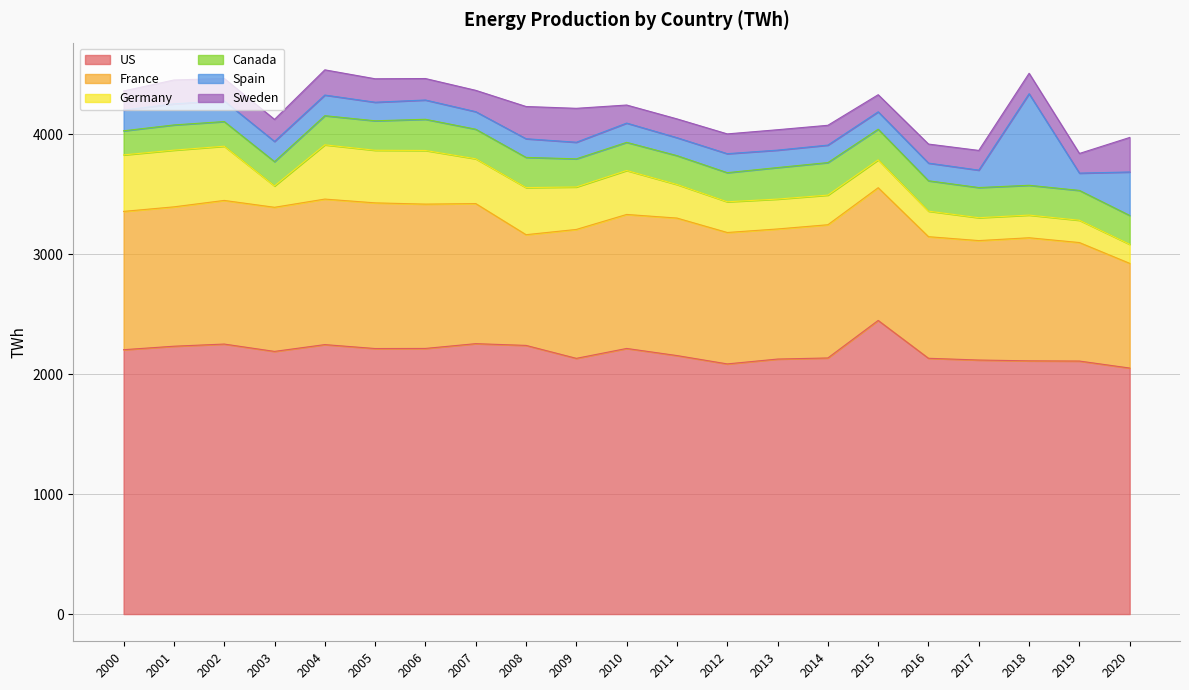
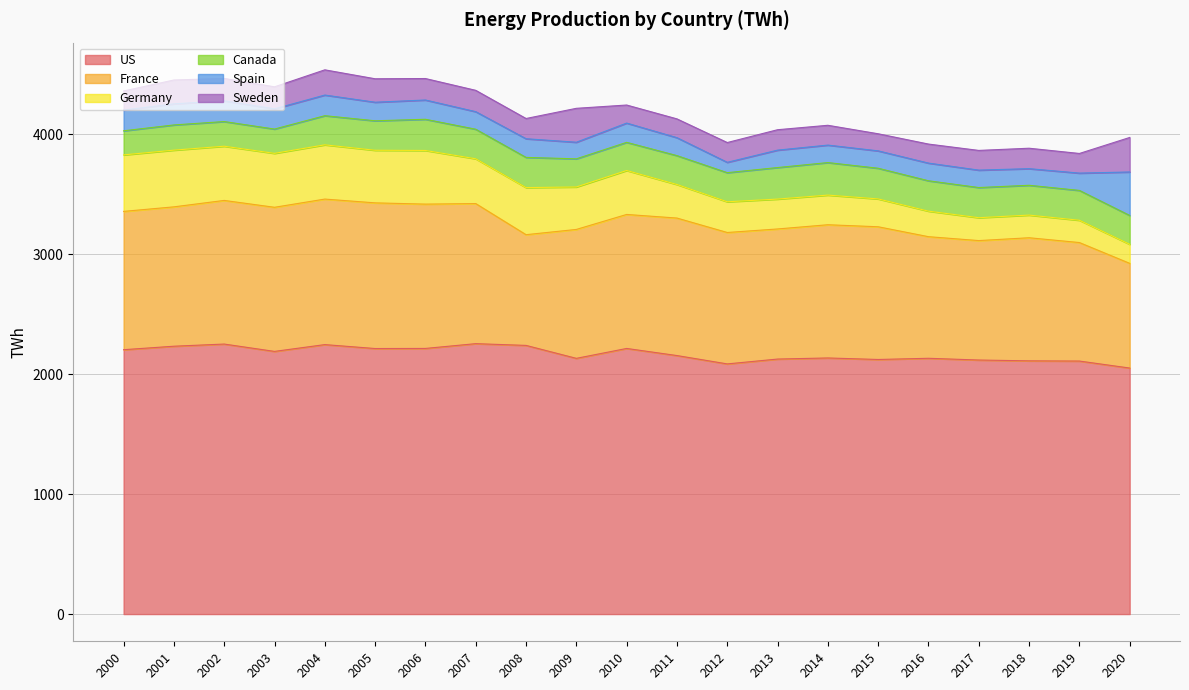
Germany, 2003: 180 -> 450
Sweden, 2008: 270 -> 170
Spain, 2012: 160 -> 90
US, 2015: 2450 -> 2120
Spain, 2018: 760 -> 140
